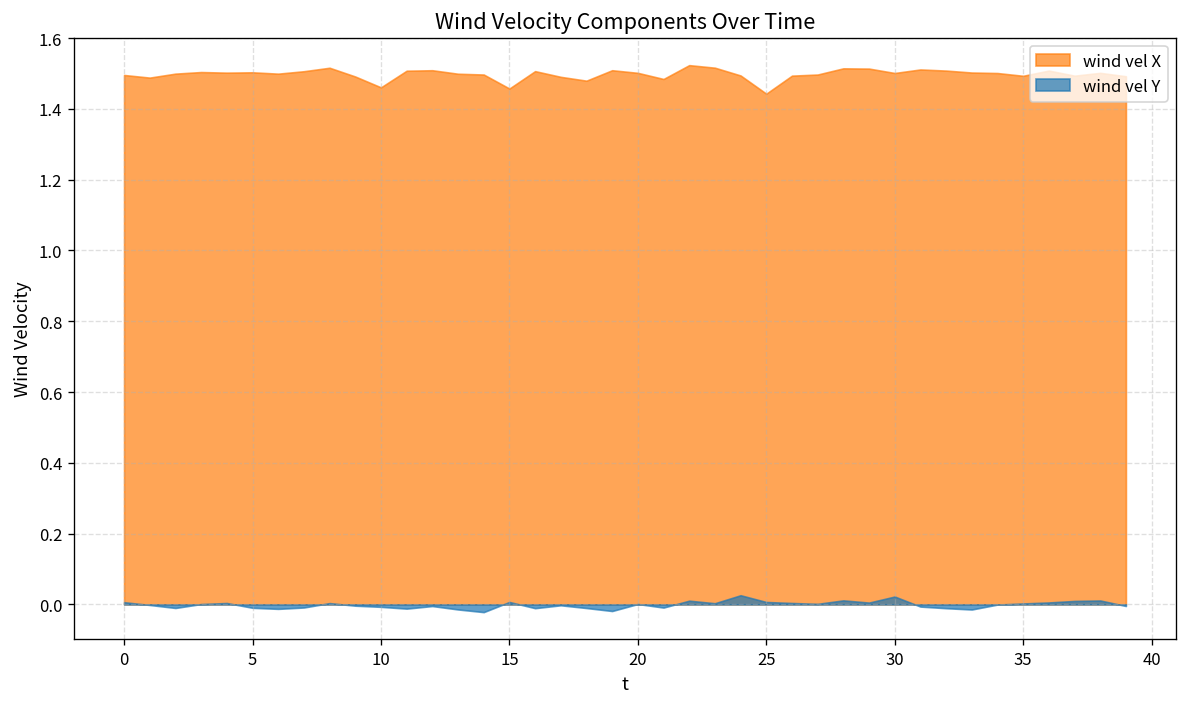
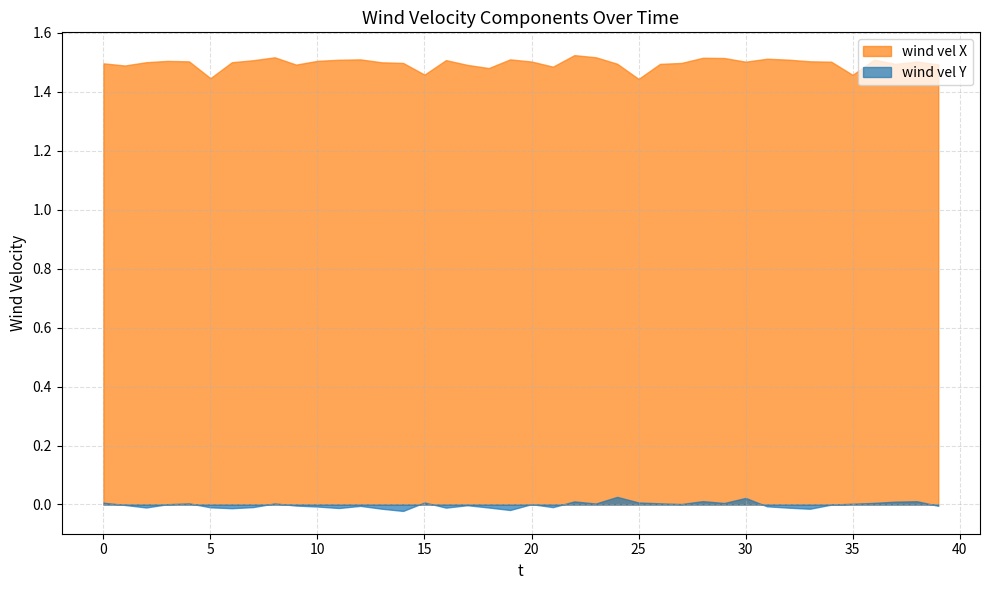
wind vel X, 5: 1.50 -> 1.45
wind vel X, 10: 1.46 -> 1.50
wind vel X, 35: 1.49 -> 1.46
